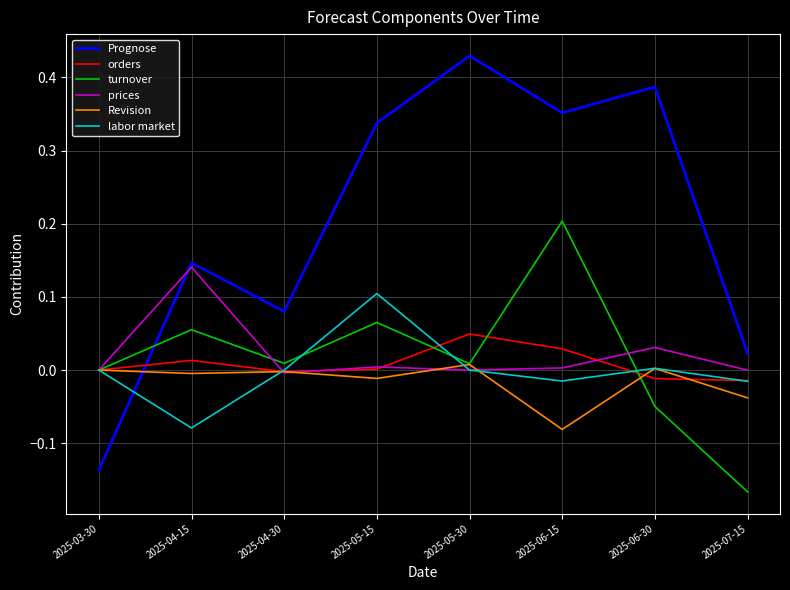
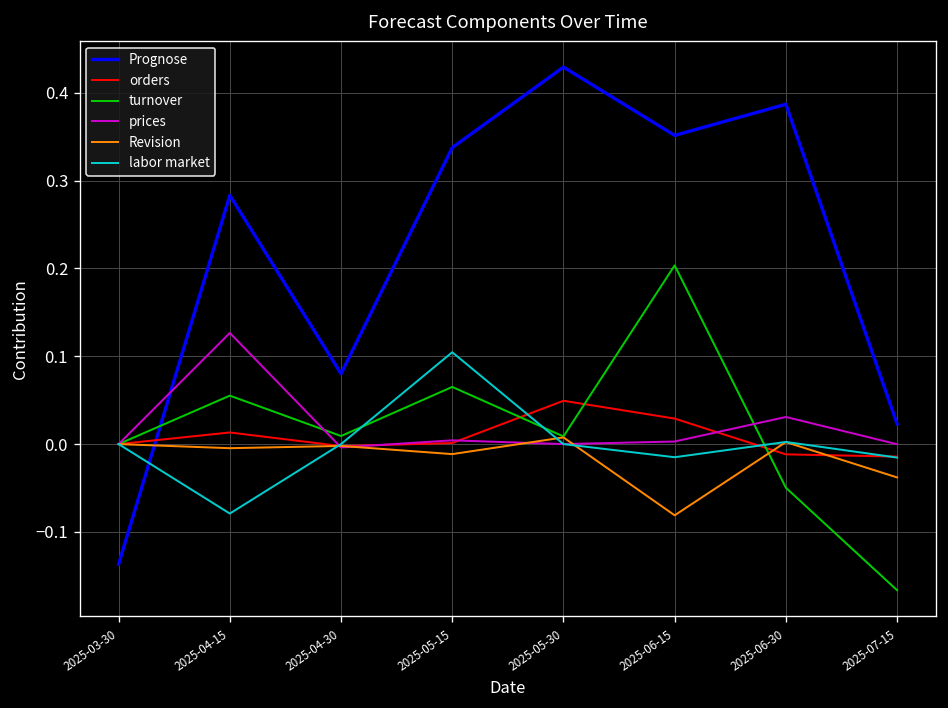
Prognose, 2025-04-15: 0.15 -> 0.28
prices, 2025-04-15: 0.14 -> 0.13
